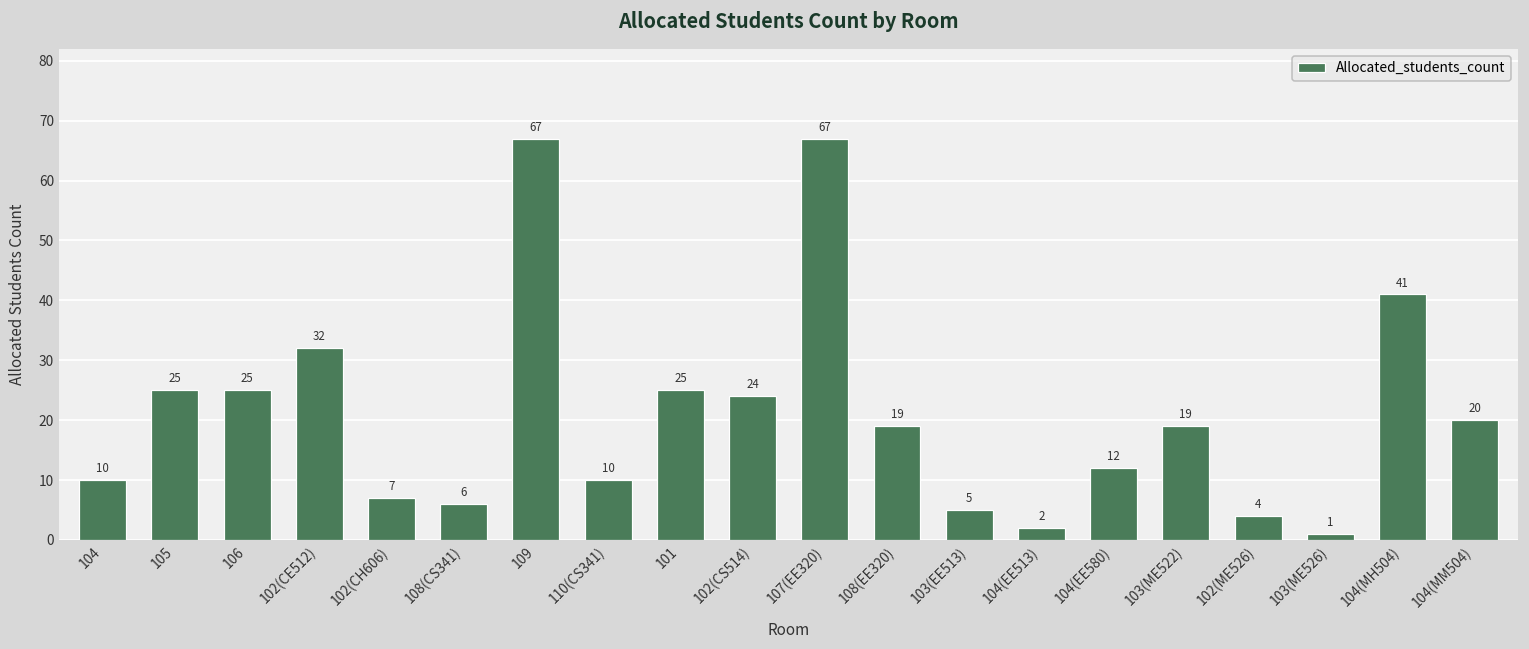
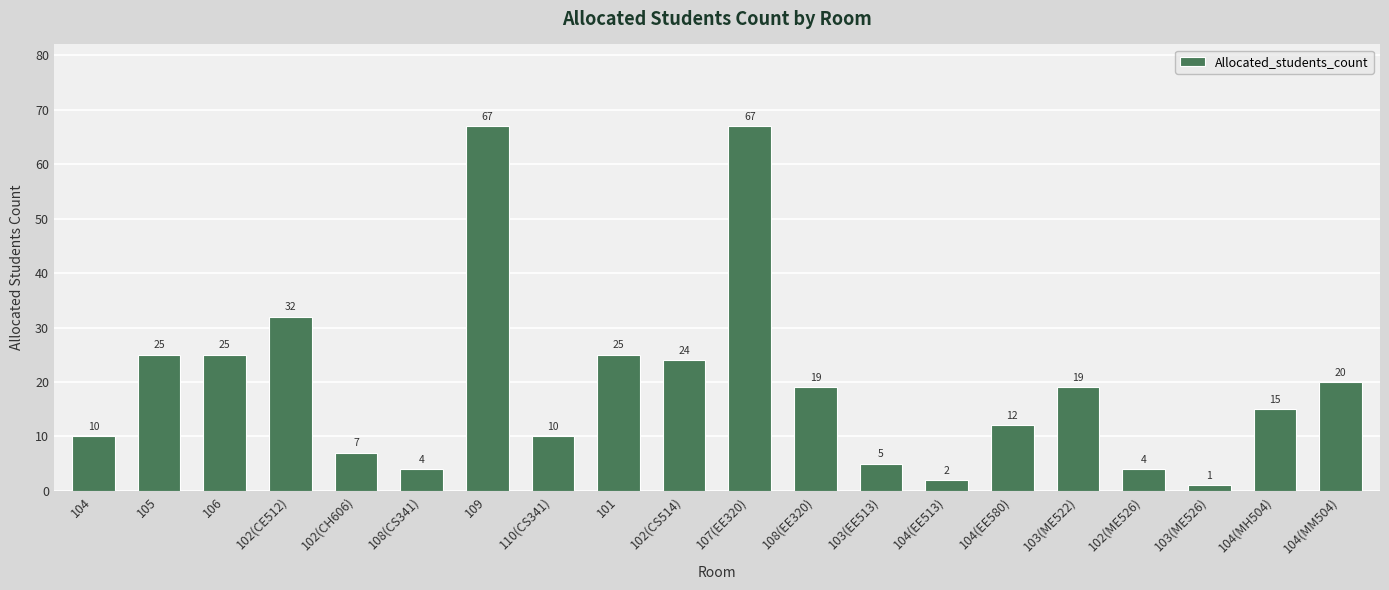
108(CS341): 6 -> 4
104(MH504): 41 -> 15
